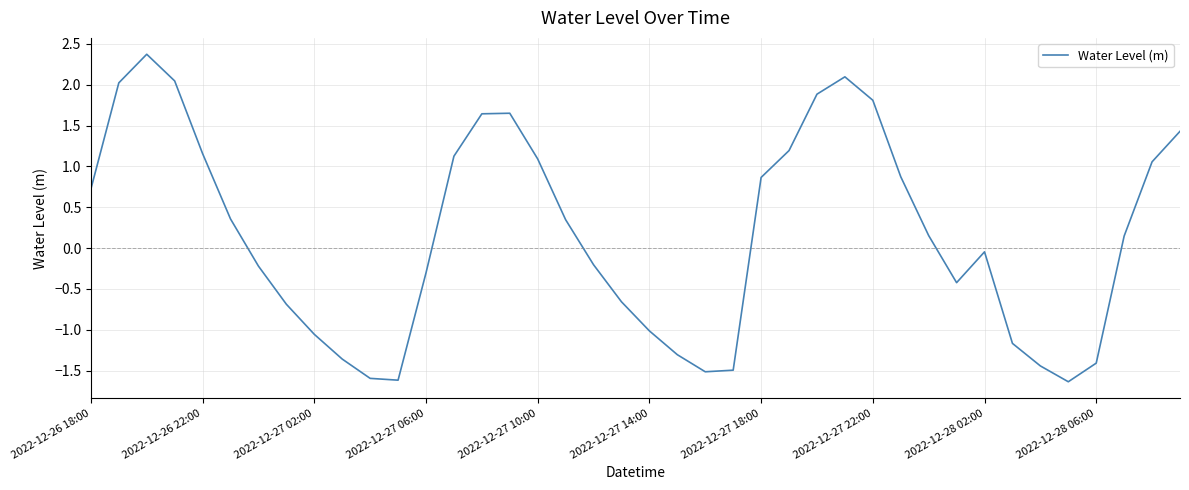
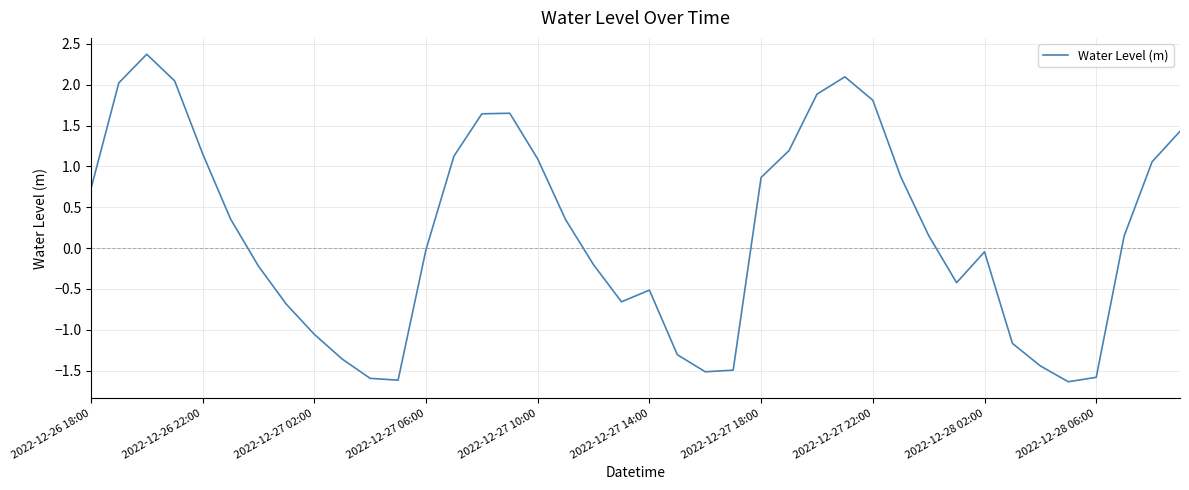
2022-12-27 06:00: -0.3 -> 0.0
2022-12-27 14:00: -1.0 -> -0.5
2022-12-28 06:00: -1.4 -> -1.6
